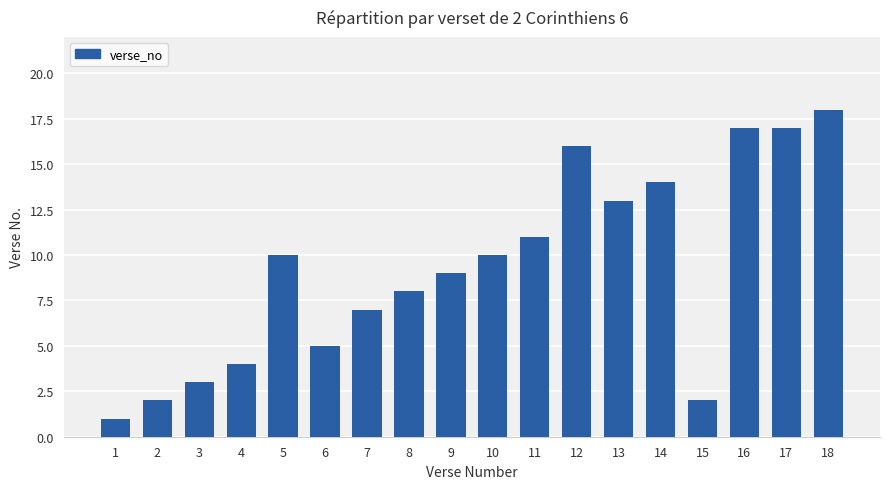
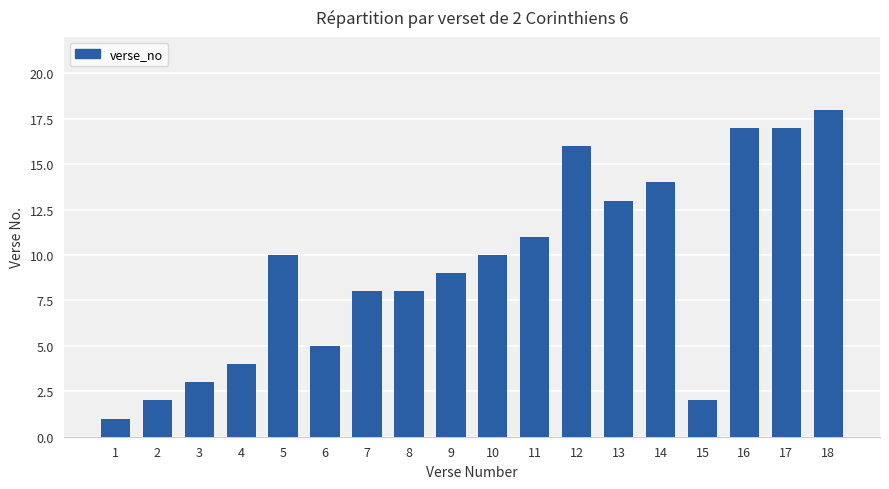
7: 7 -> 8
